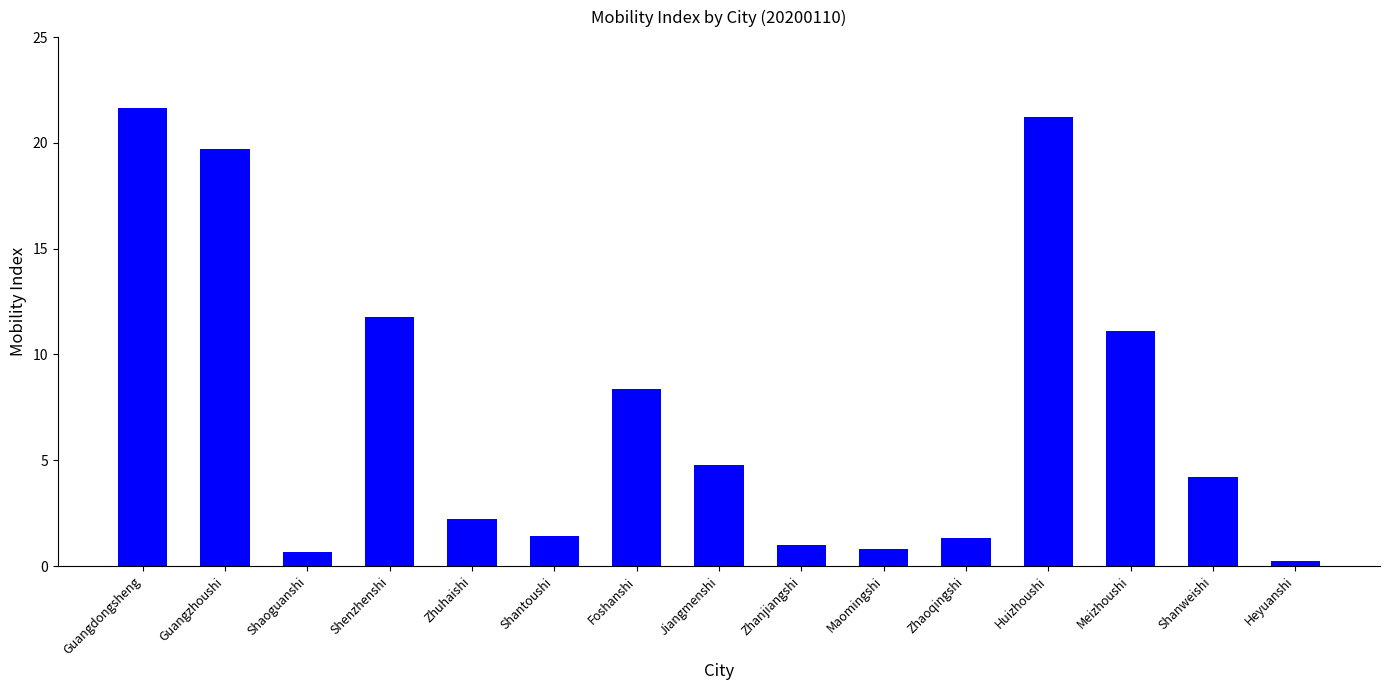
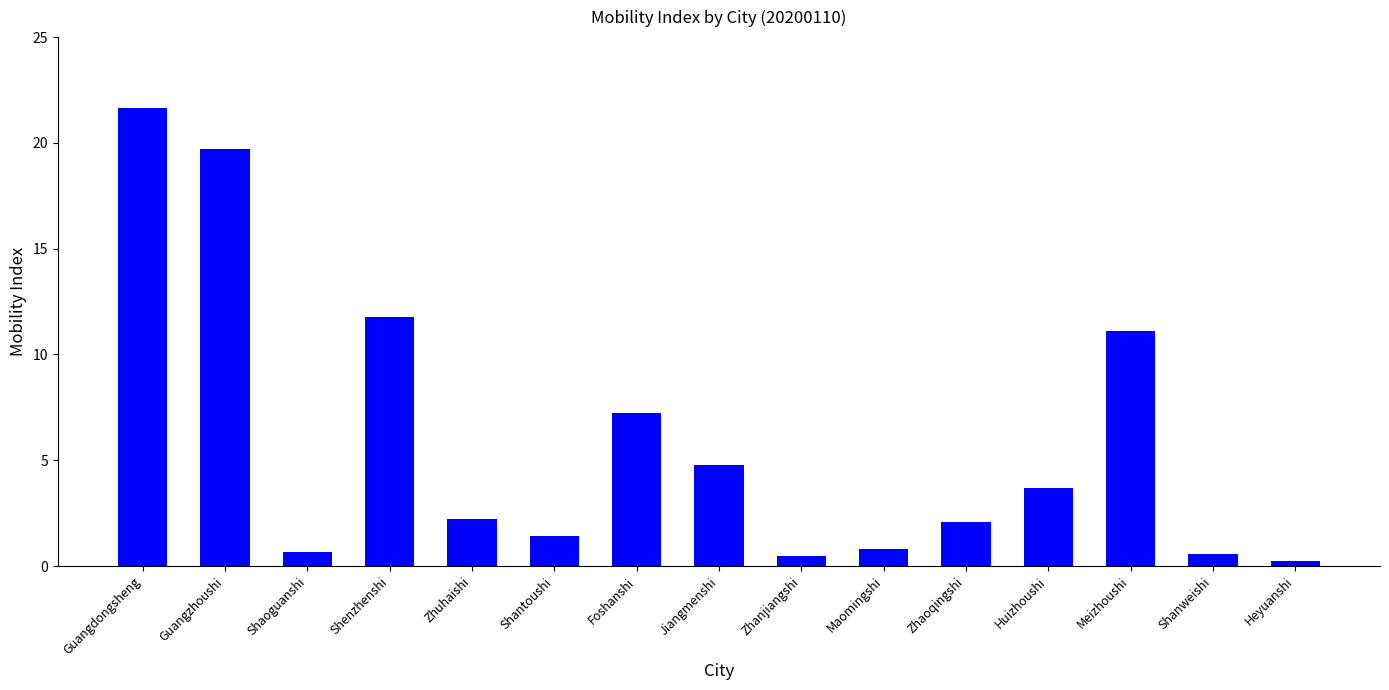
Foshanshi: 8.4 -> 7.3
Zhanjiangshi: 1.0 -> 0.5
Zhaoqingshi: 1.3 -> 2.1
Huizhoushi: 21.2 -> 3.7
Shanweishi: 4.2 -> 0.6
